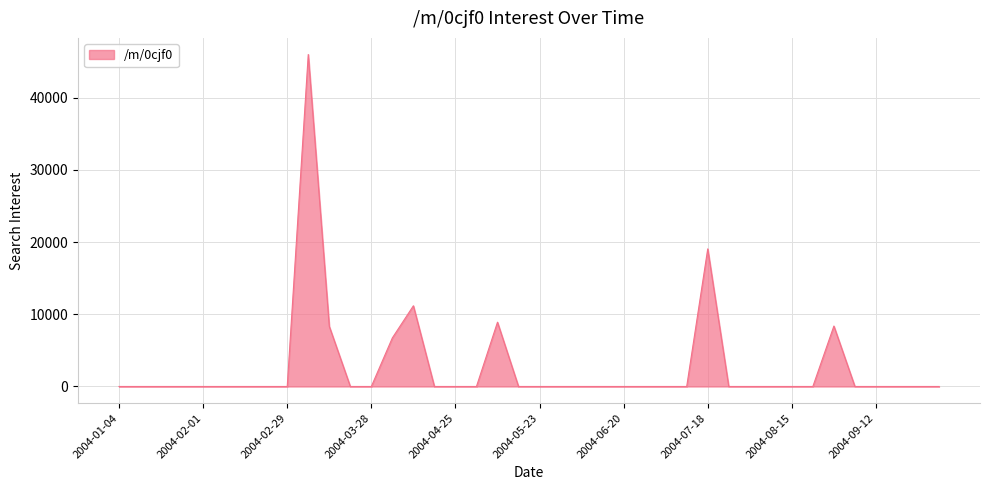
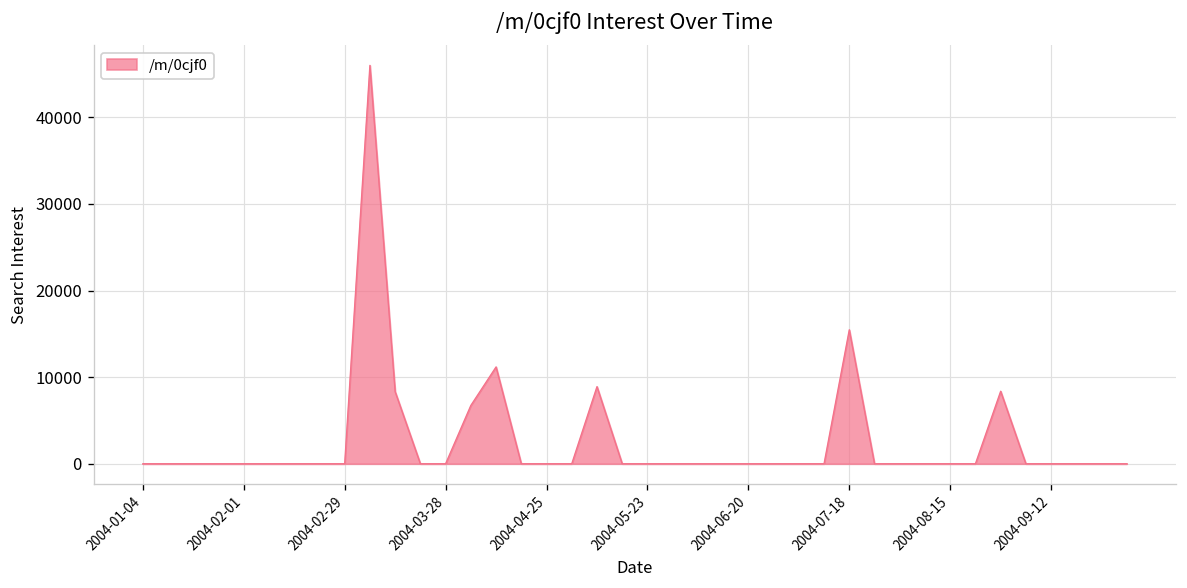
2004-07-18: 19000 -> 15000
